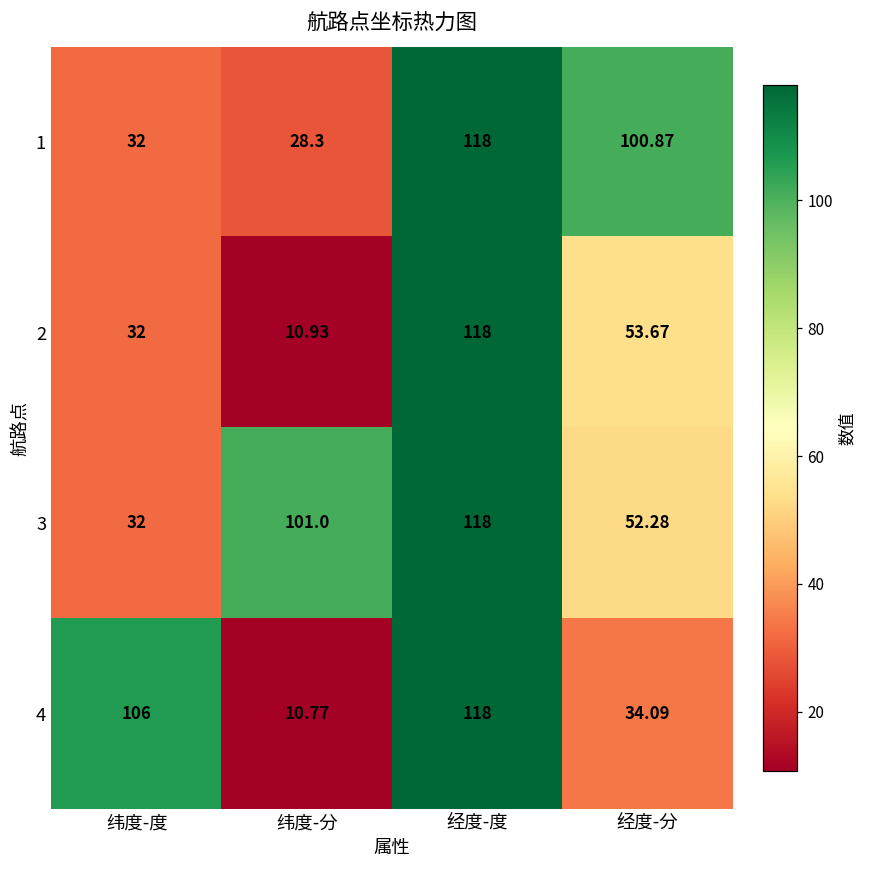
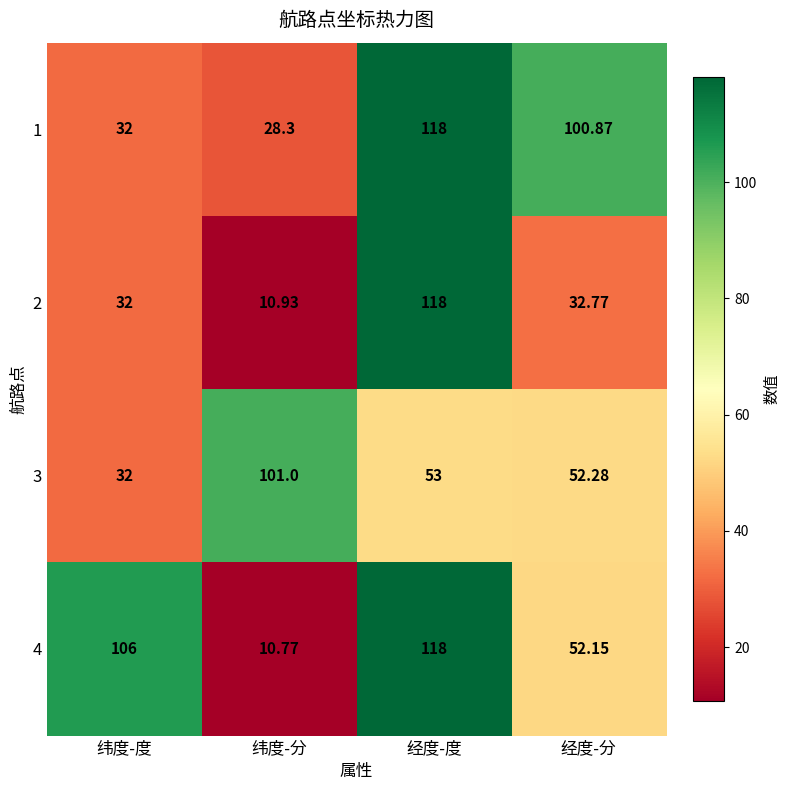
2, 经度-分: 53.67 -> 32.77
3, 经度-度: 118 -> 53
4, 经度-分: 34.09 -> 52.15
